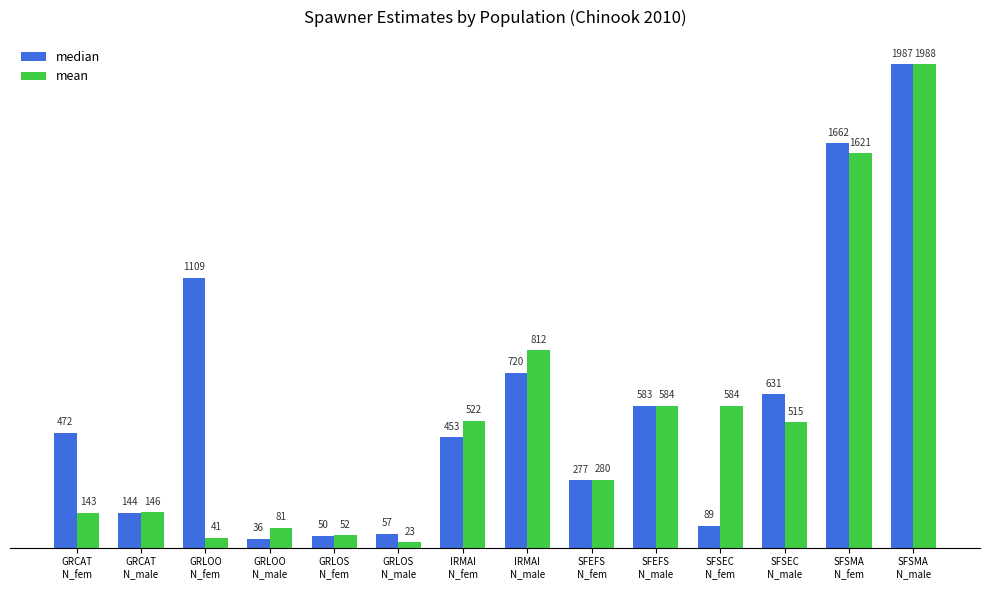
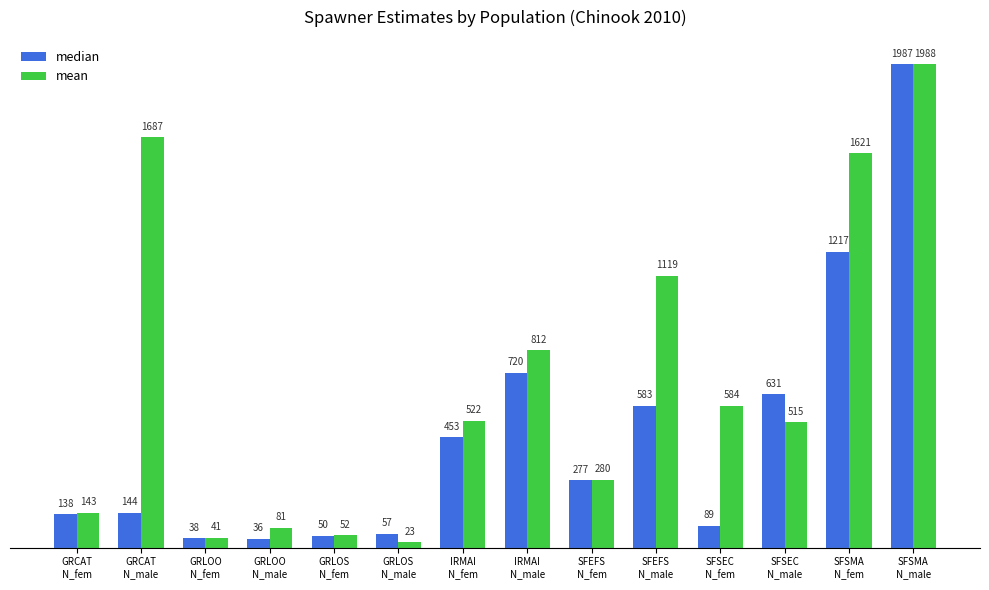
median, GRCAT N_fem: 472 -> 138
mean, GRCAT N_male: 146 -> 1687
median, GRLOO N_fem: 1109 -> 38
mean, SFEFS N_male: 584 -> 1119
median, SFSMA N_fem: 1662 -> 1217
